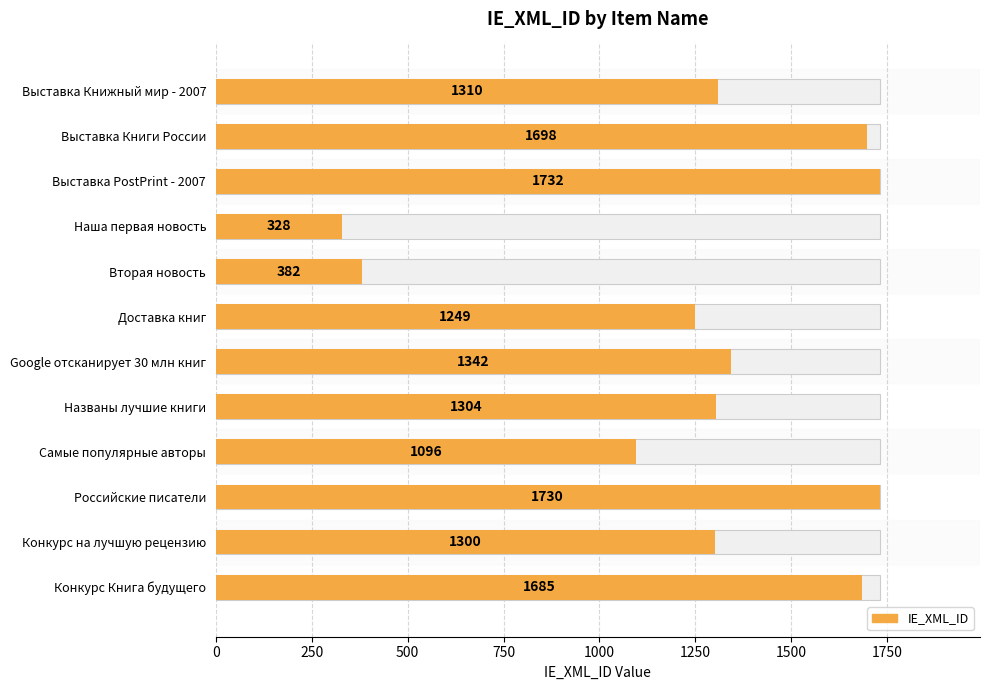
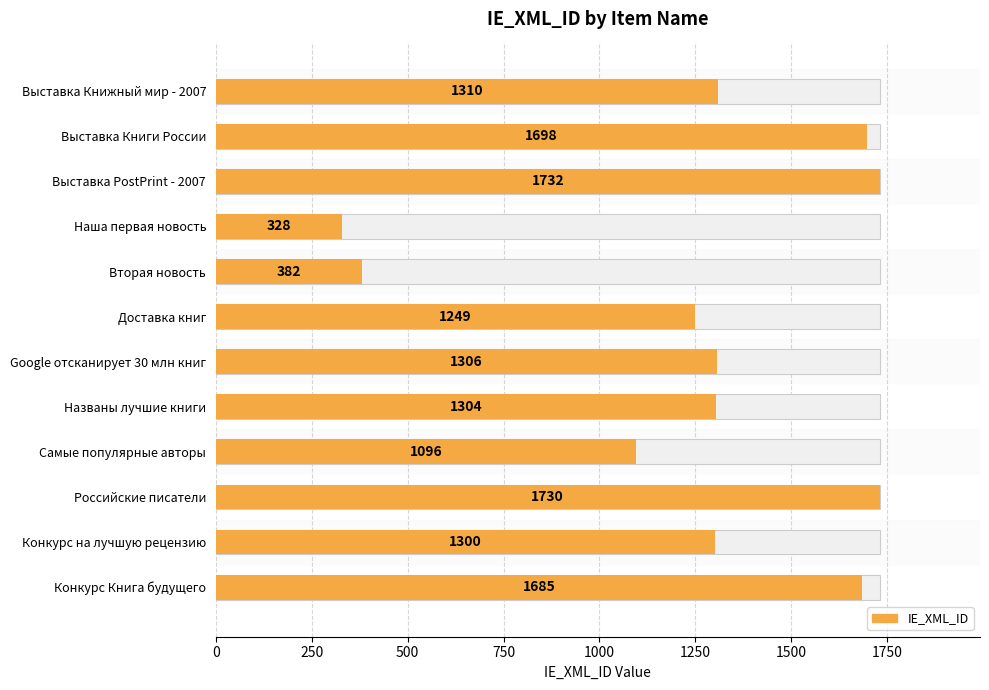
IE_XML_ID, Google отсканирует 30 млн книг: 1342 -> 1306
